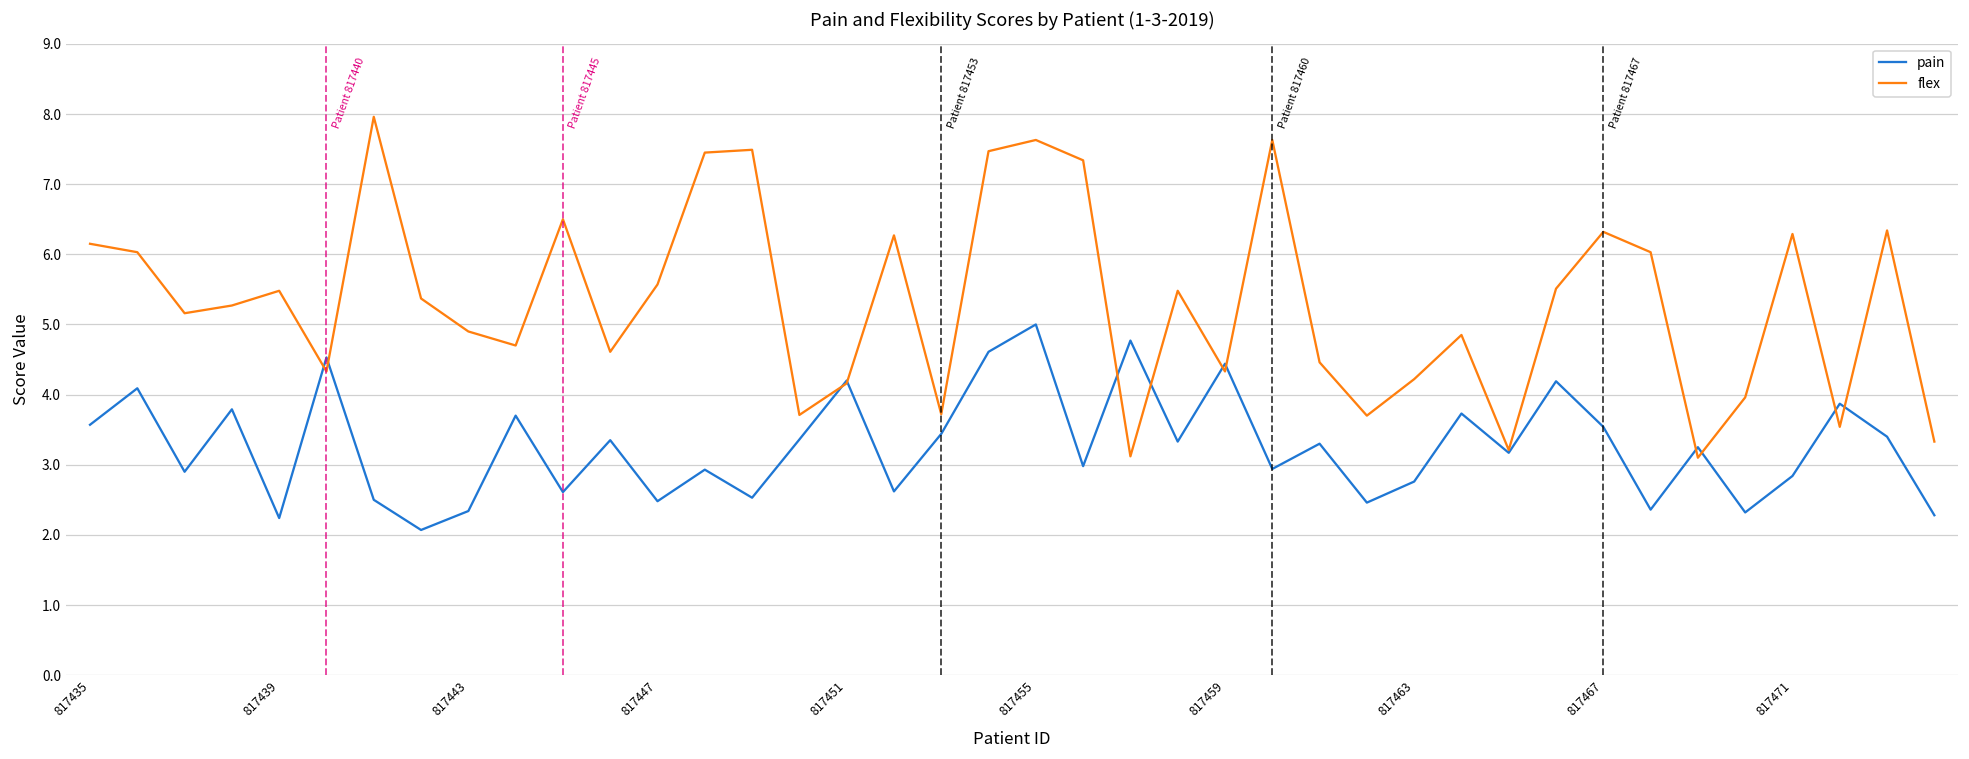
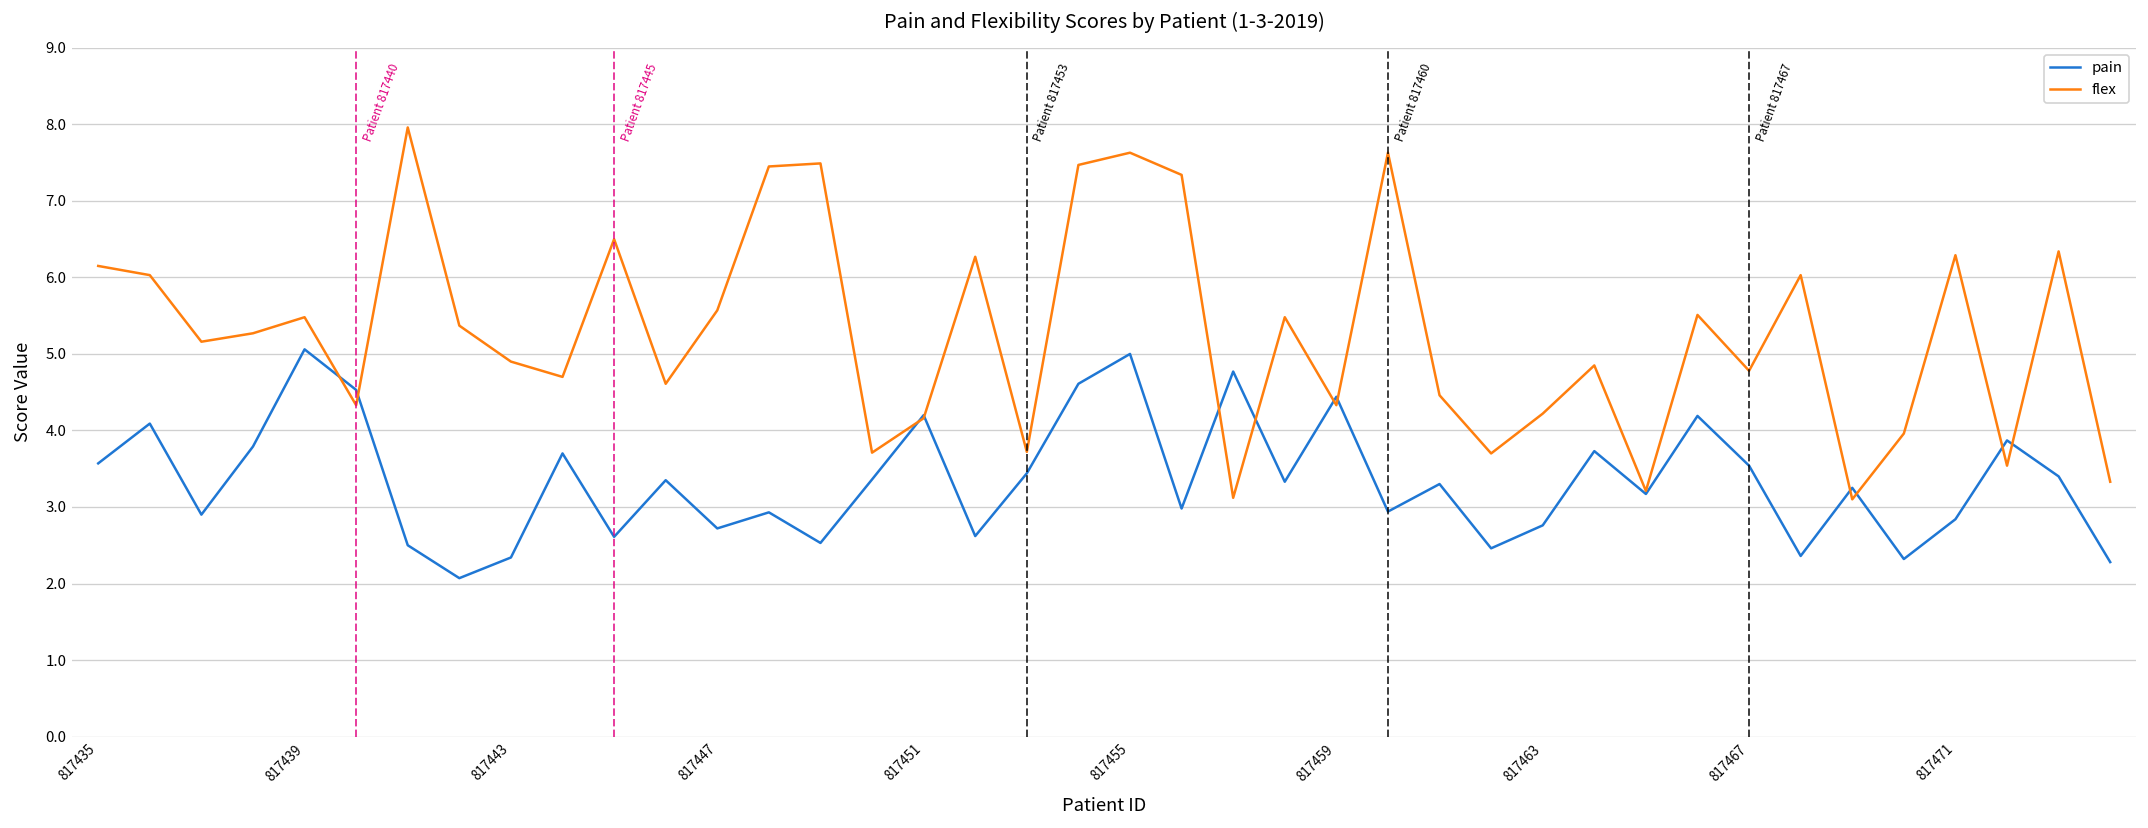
pain, 817439: 2.2 -> 5.1
pain, 817447: 2.5 -> 2.7
flex, 817467: 6.3 -> 4.8
